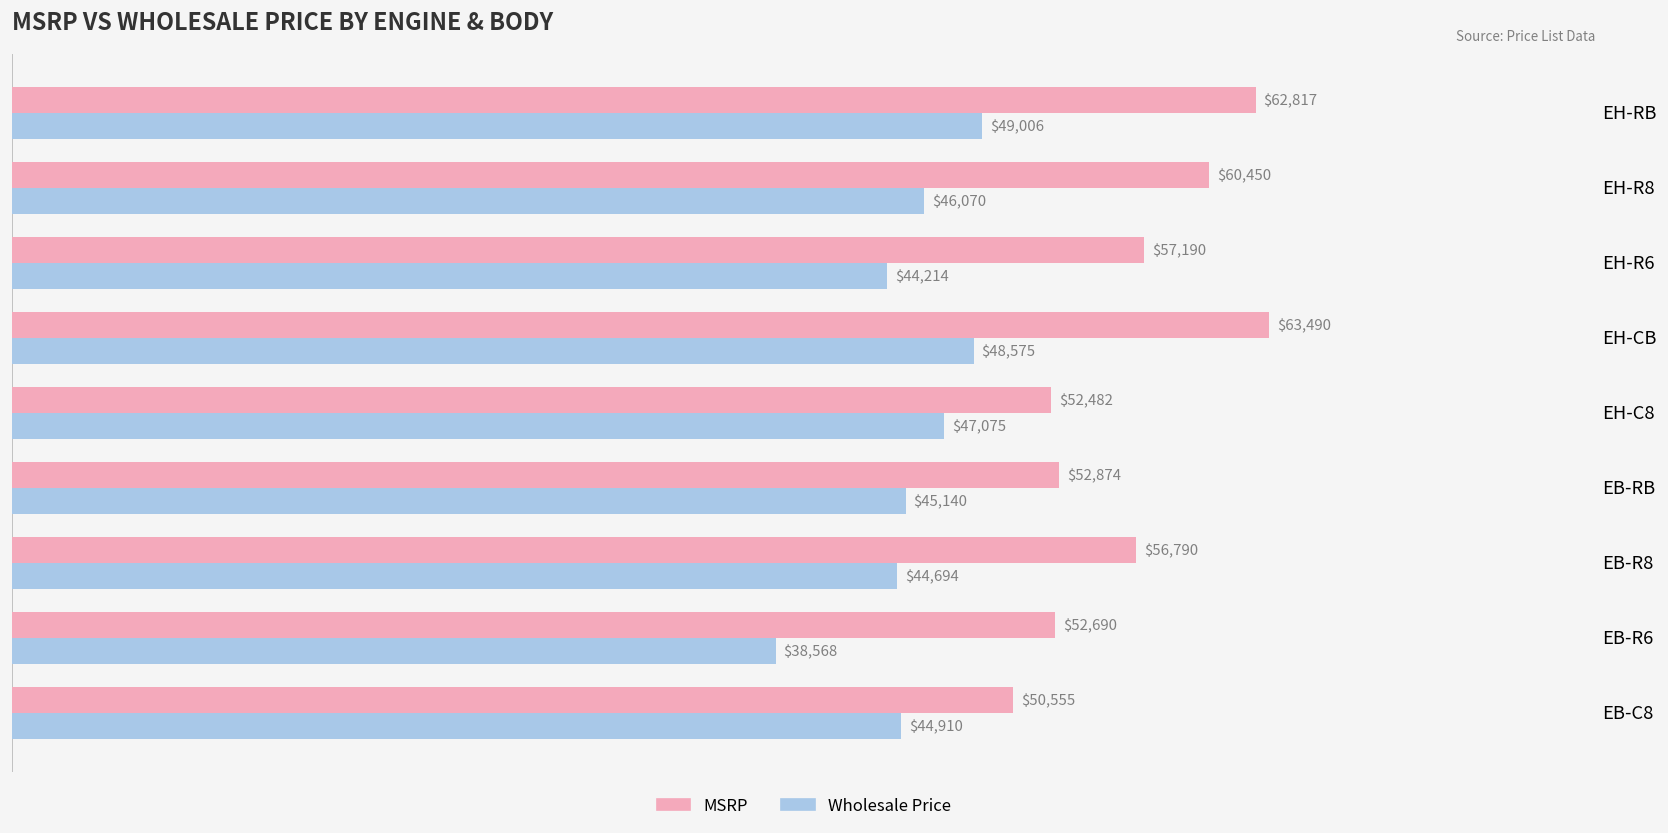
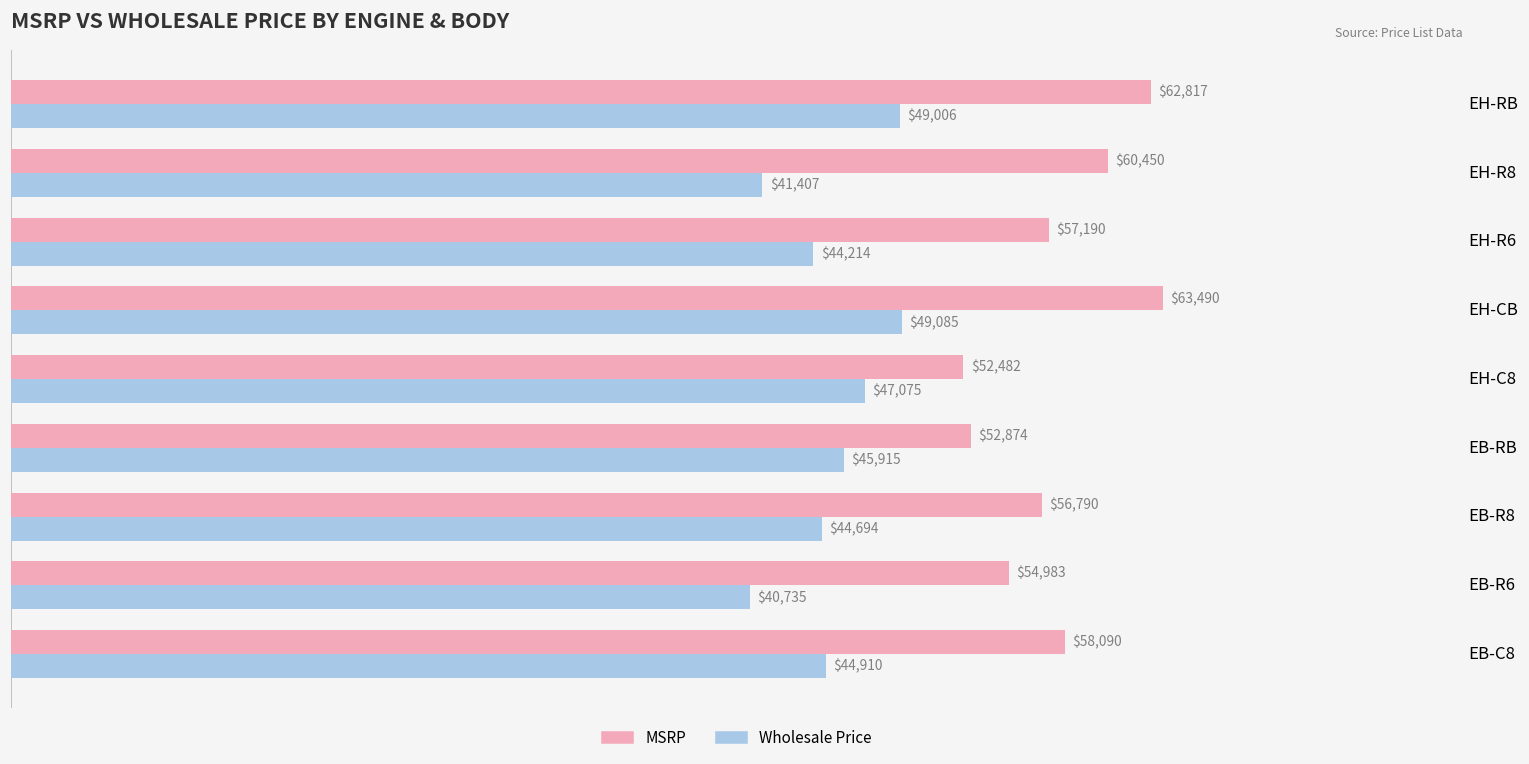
Wholesale Price, EH-R8: $46,070 -> $41,407
Wholesale Price, EH-CB: $48,575 -> $49,085
Wholesale Price, EB-RB: $45,140 -> $45,915
MSRP, EB-R6: $52,690 -> $54,983
Wholesale Price, EB-R6: $38,568 -> $40,735
MSRP, EB-C8: $50,555 -> $58,090
